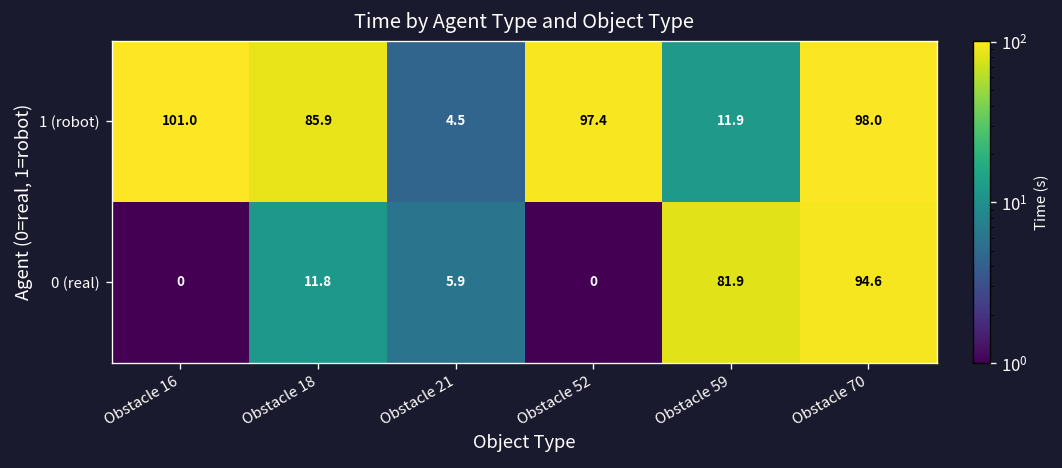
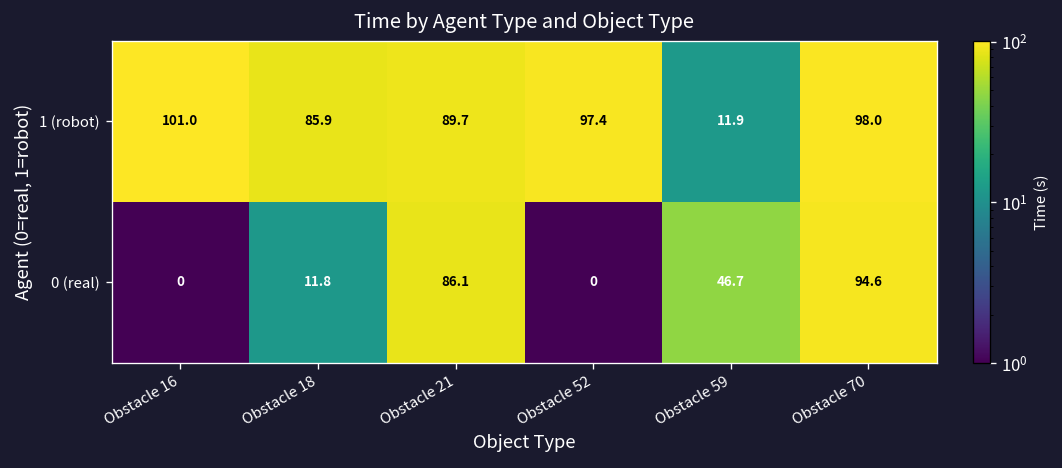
1 (robot), Obstacle 21: 4.5 -> 89.7
0 (real), Obstacle 21: 5.9 -> 86.1
0 (real), Obstacle 59: 81.9 -> 46.7
